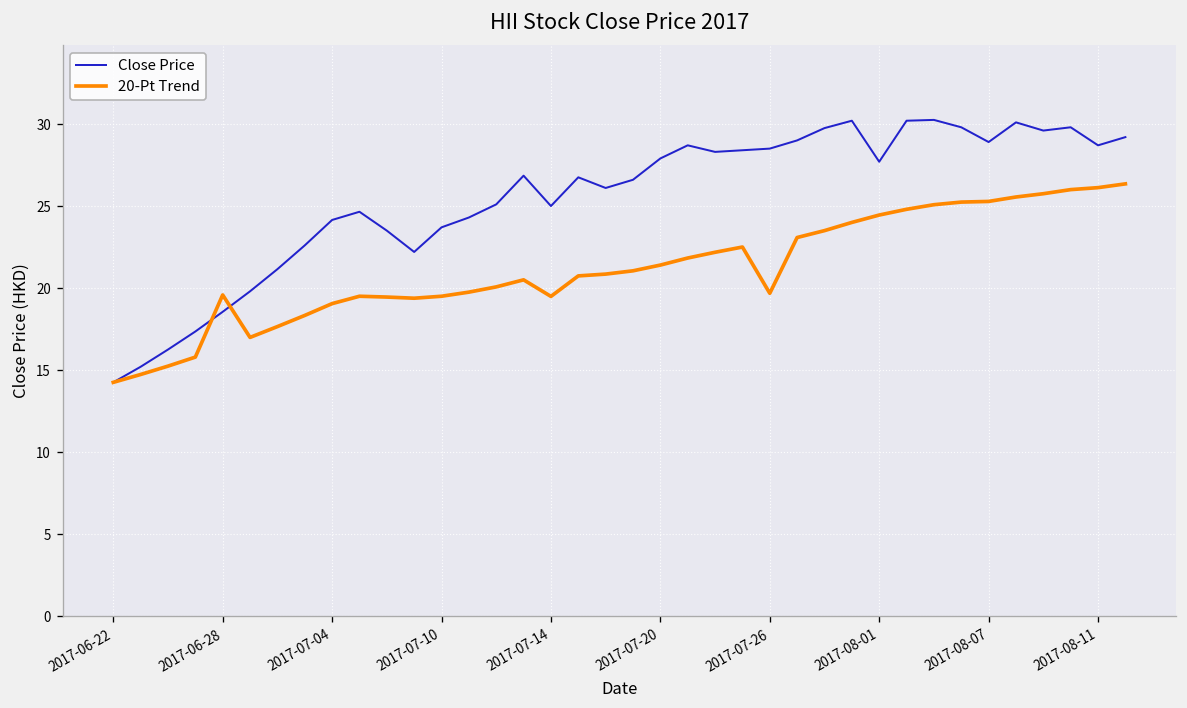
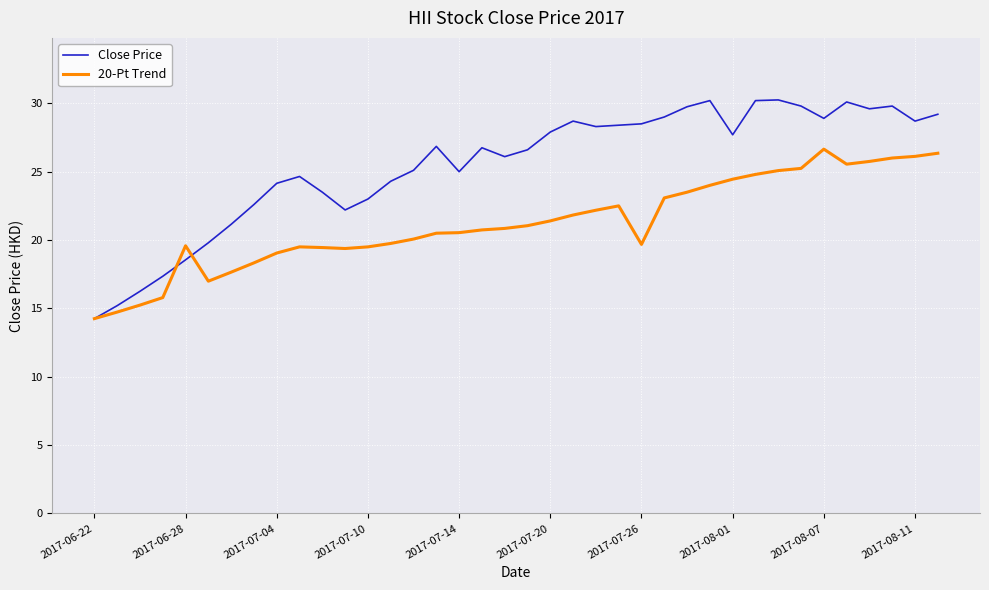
Close Price, 2017-07-10: 23.7 -> 23.0
20-Pt Trend, 2017-07-14: 19.5 -> 20.5
20-Pt Trend, 2017-08-07: 25.3 -> 26.7
